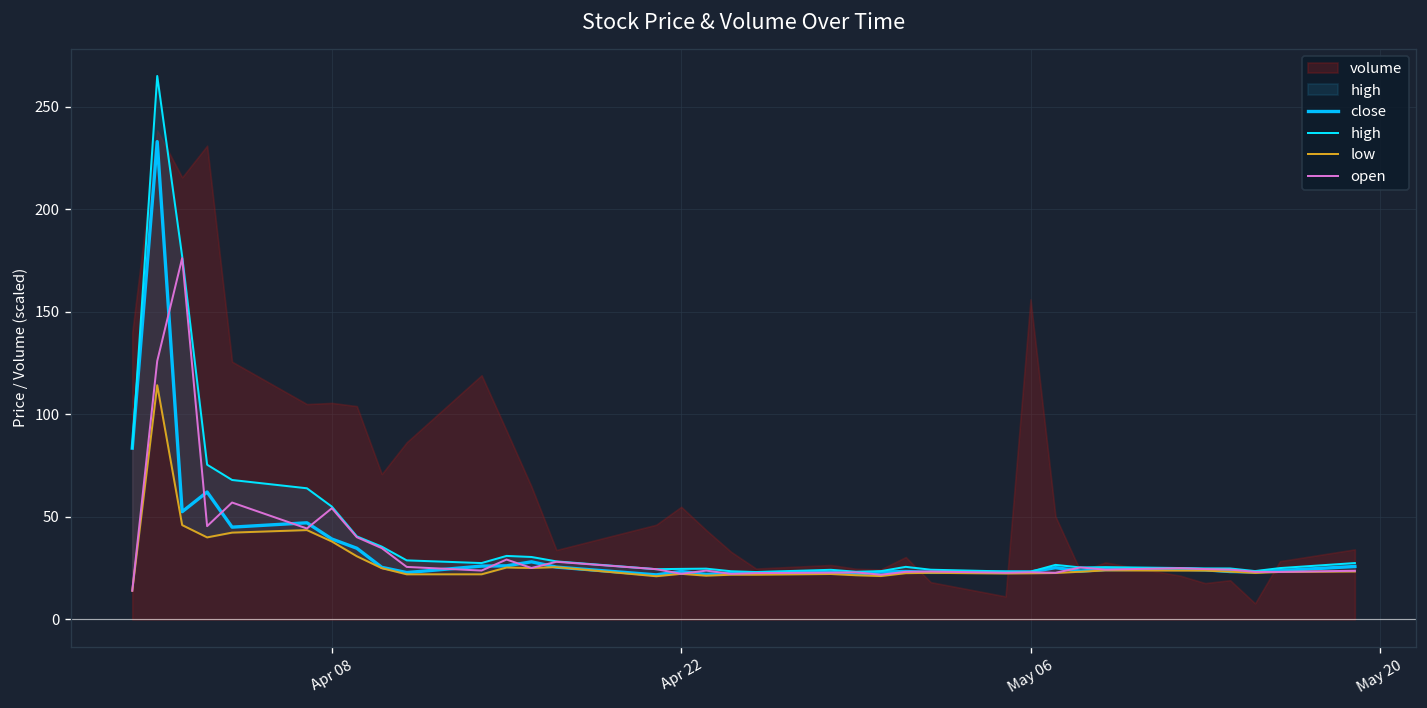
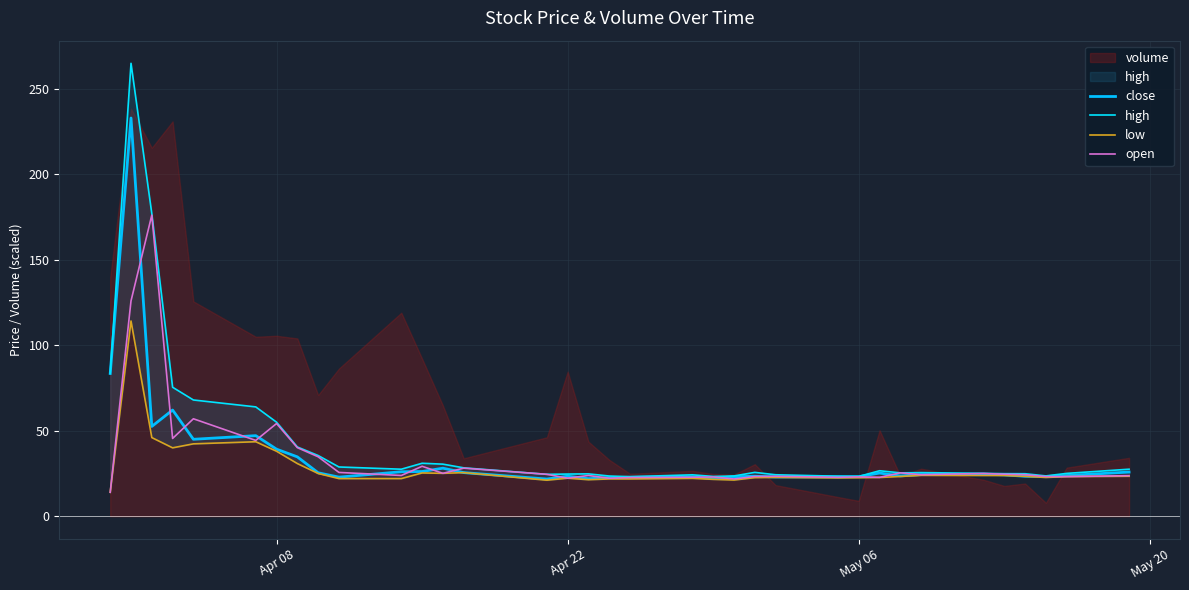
volume, Apr 22: 55 -> 85
volume, May 06: 156 -> 9
